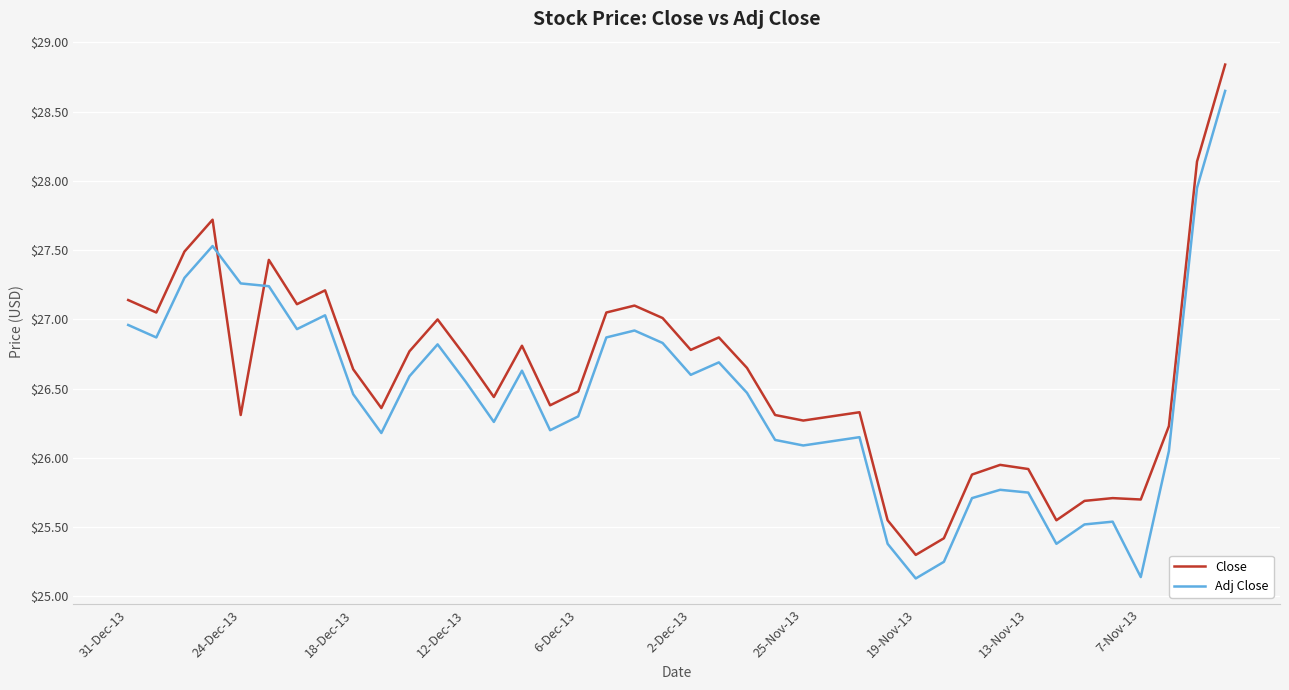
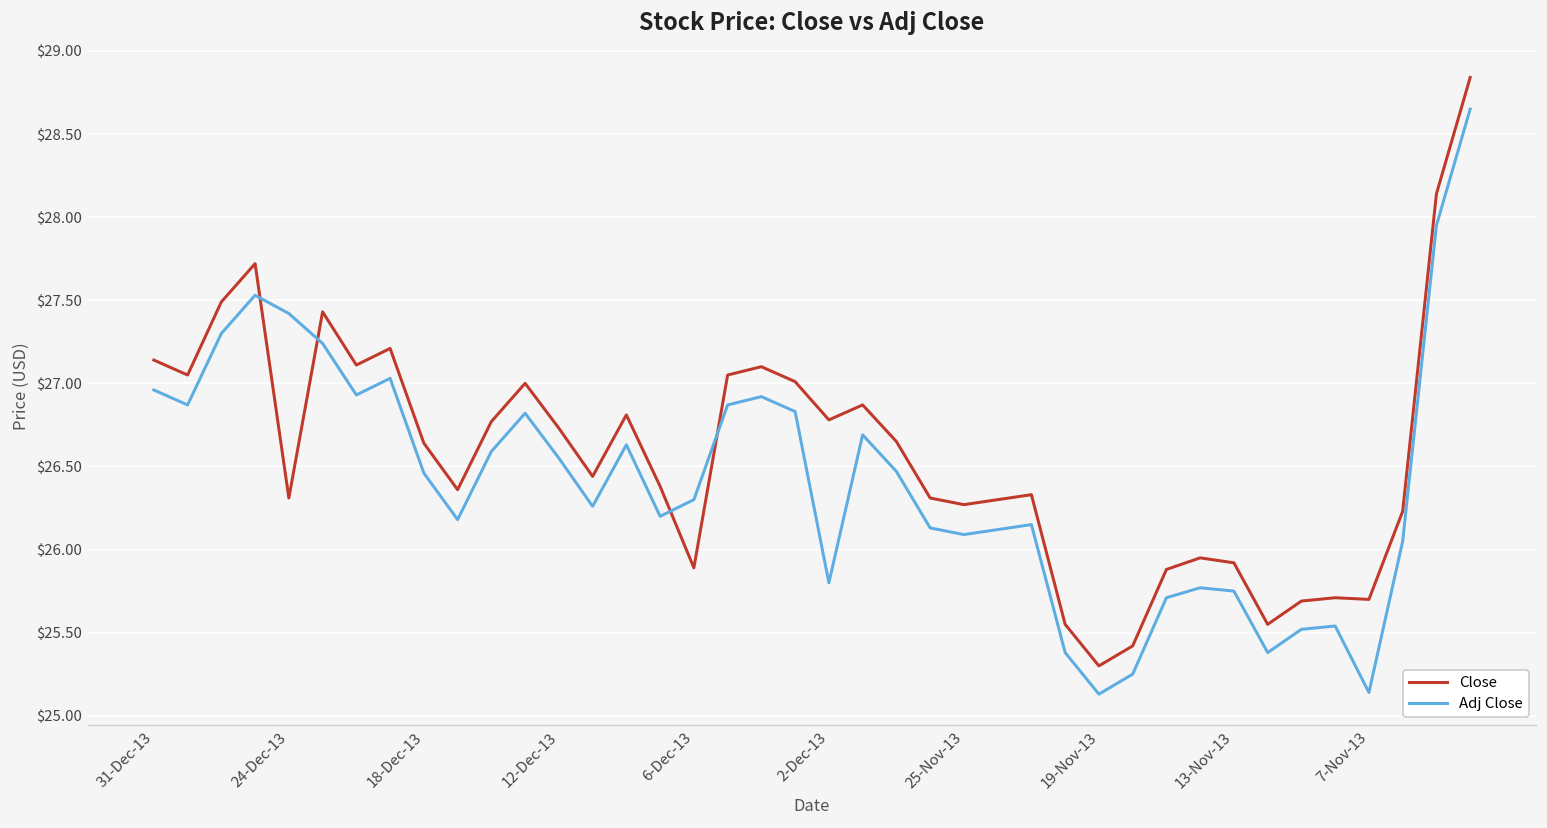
Adj Close, 24-Dec-13: $27.26 -> $27.42
Close, 6-Dec-13: $26.48 -> $25.89
Adj Close, 2-Dec-13: $26.6 -> $25.8
